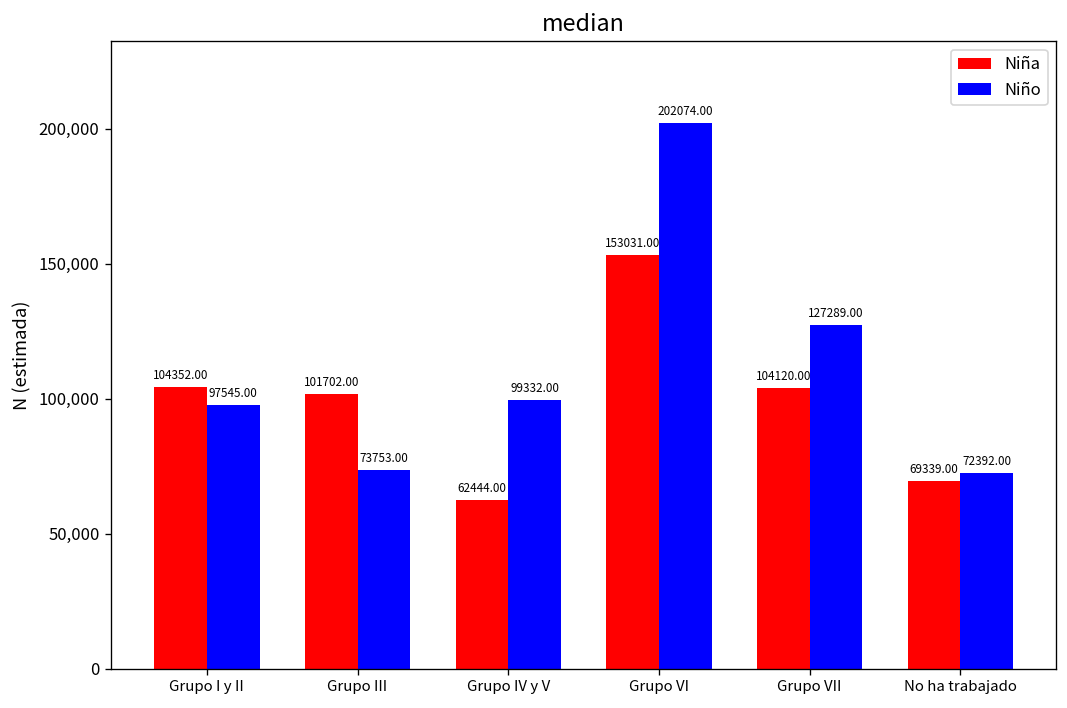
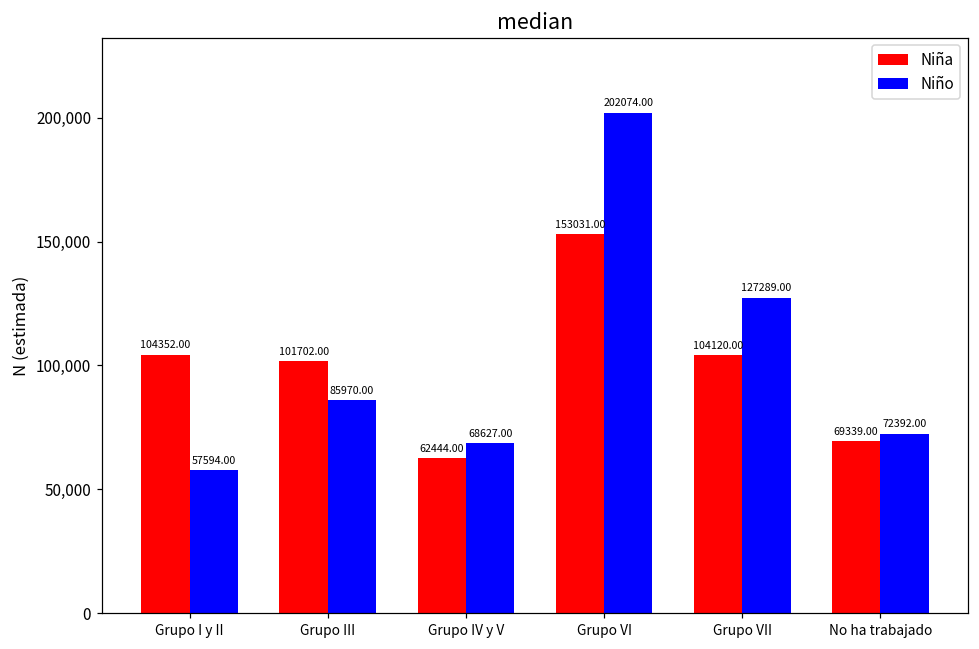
Niño, Grupo I y II: 97545.00 -> 57594.00
Niño, Grupo III: 73753.00 -> 85970.00
Niño, Grupo IV y V: 99332.00 -> 68627.00
